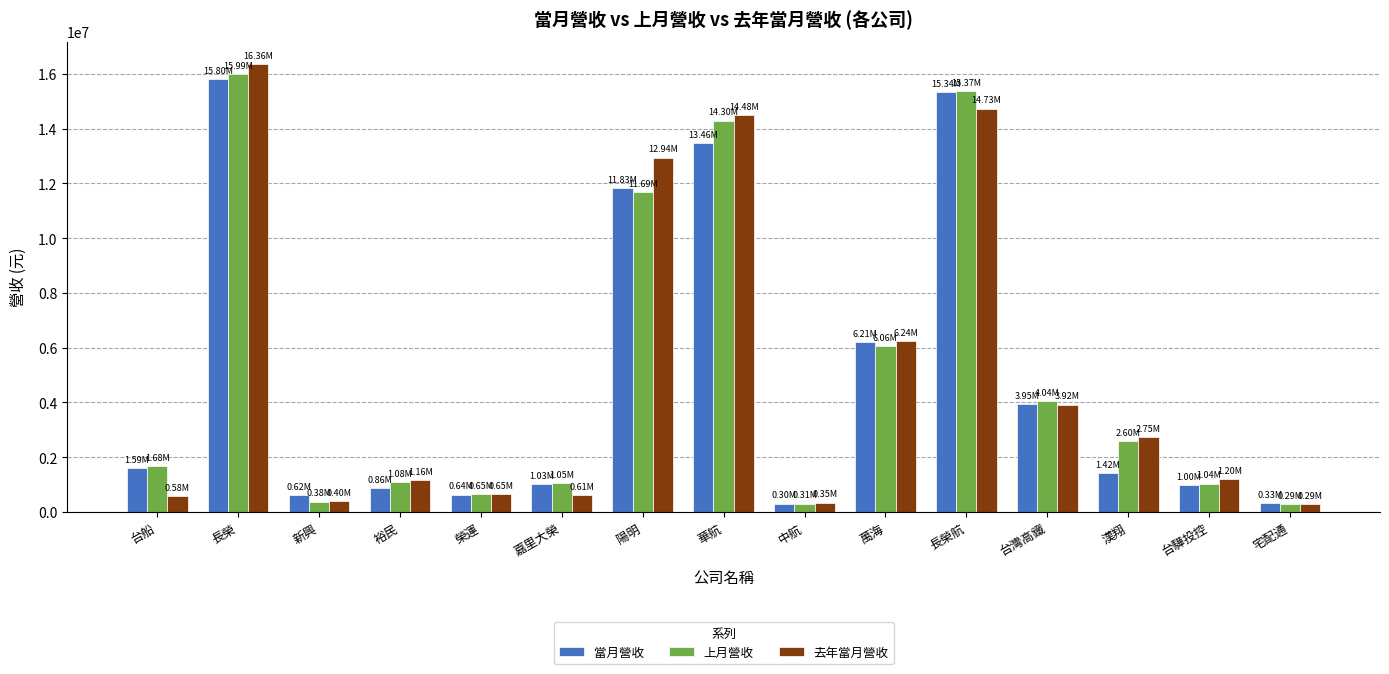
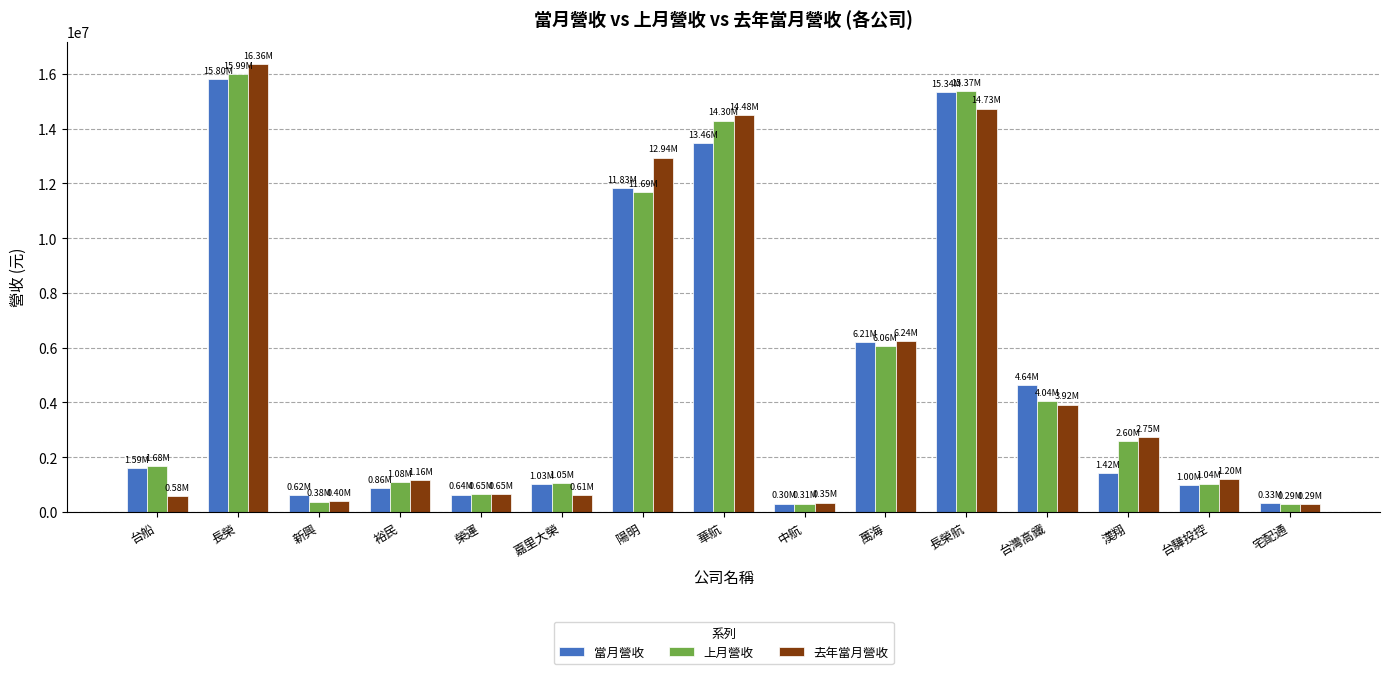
當月營收, 台灣高鐵: 3.95M -> 4.64M
